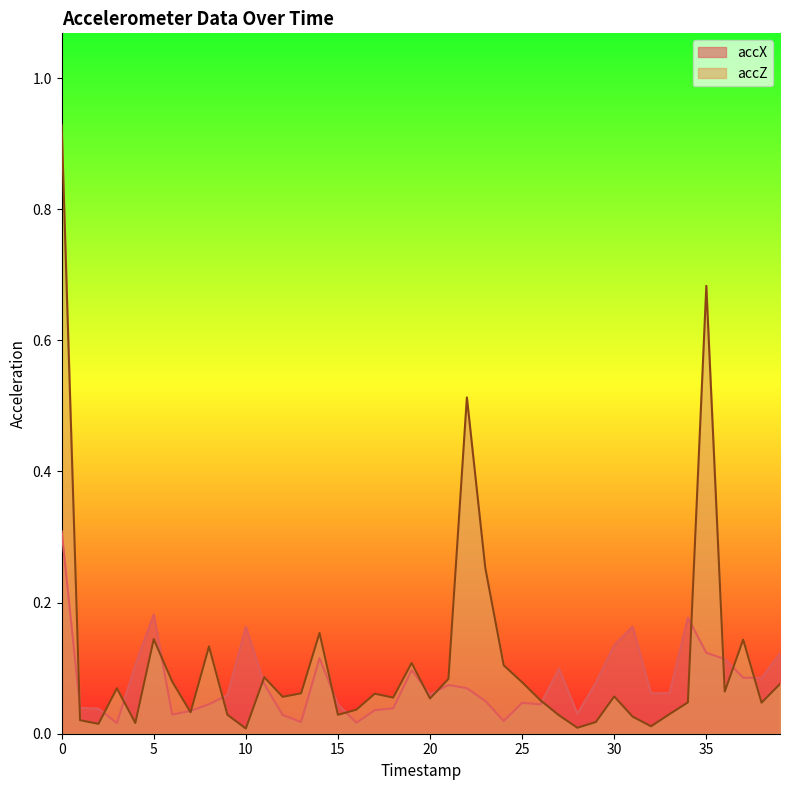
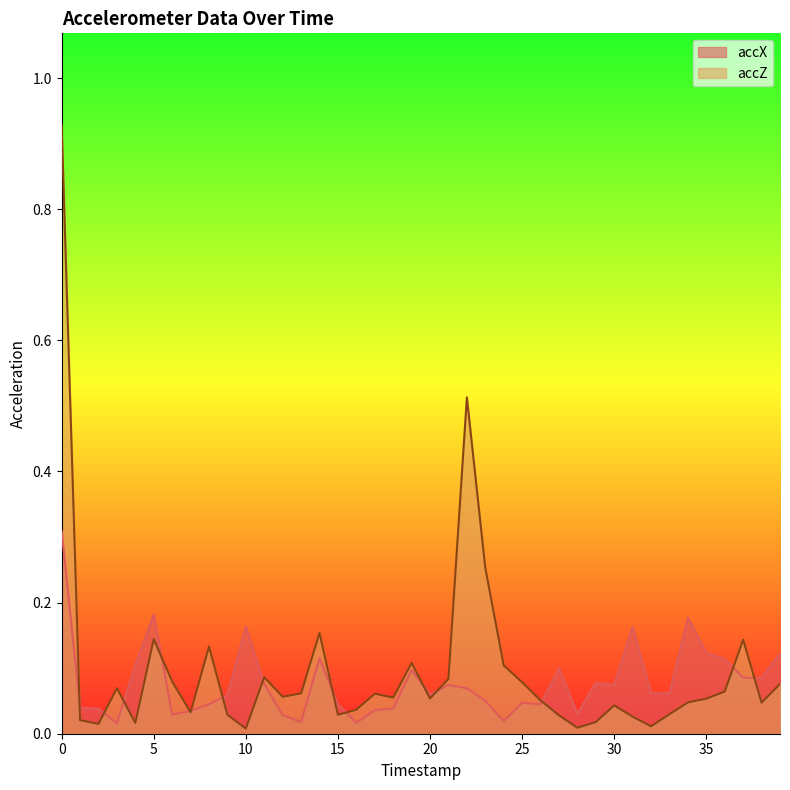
accX, 30: 0.14 -> 0.07
accZ, 30: 0.06 -> 0.04
accZ, 35: 0.68 -> 0.05
